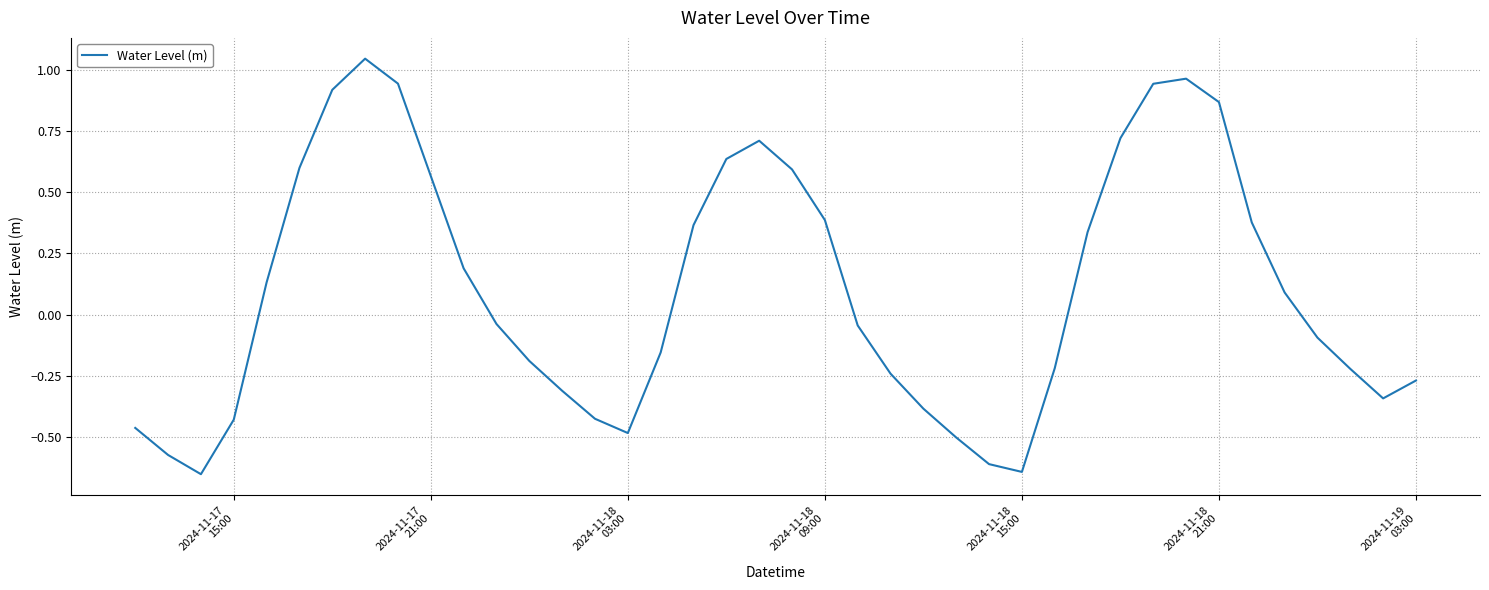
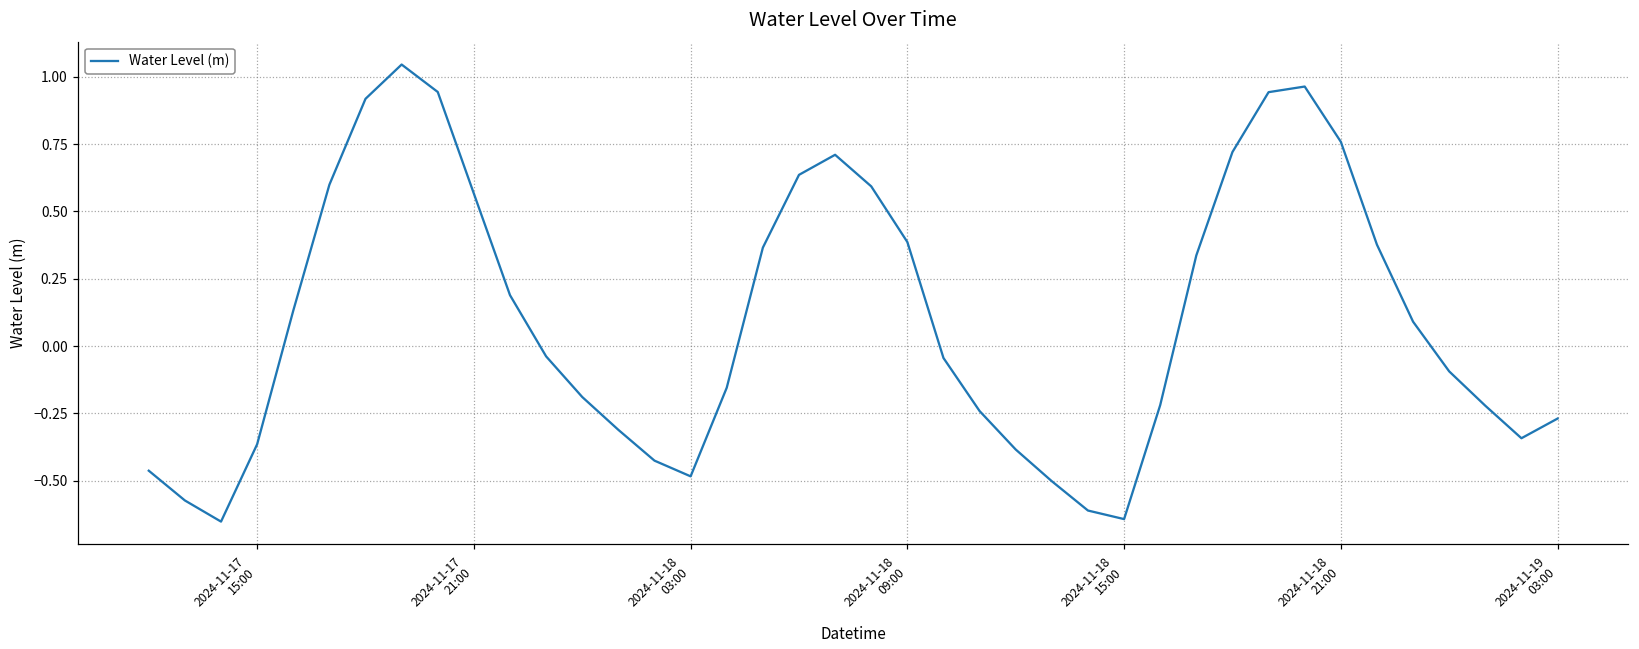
2024-11-17 15:00: -0.43 -> -0.37
2024-11-18 21:00: 0.87 -> 0.76
